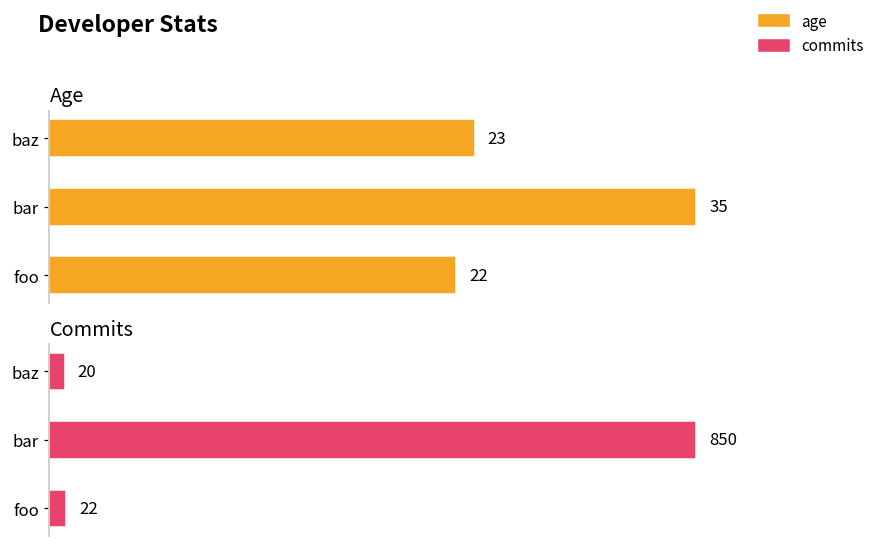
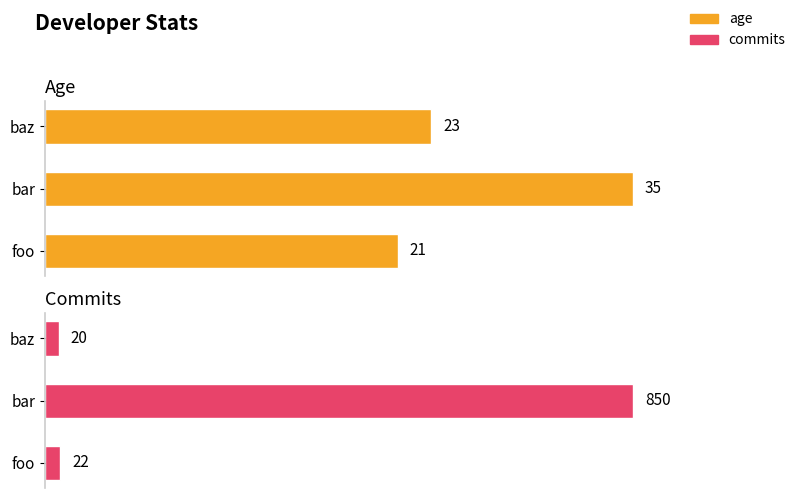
Age, foo: 22 -> 21
